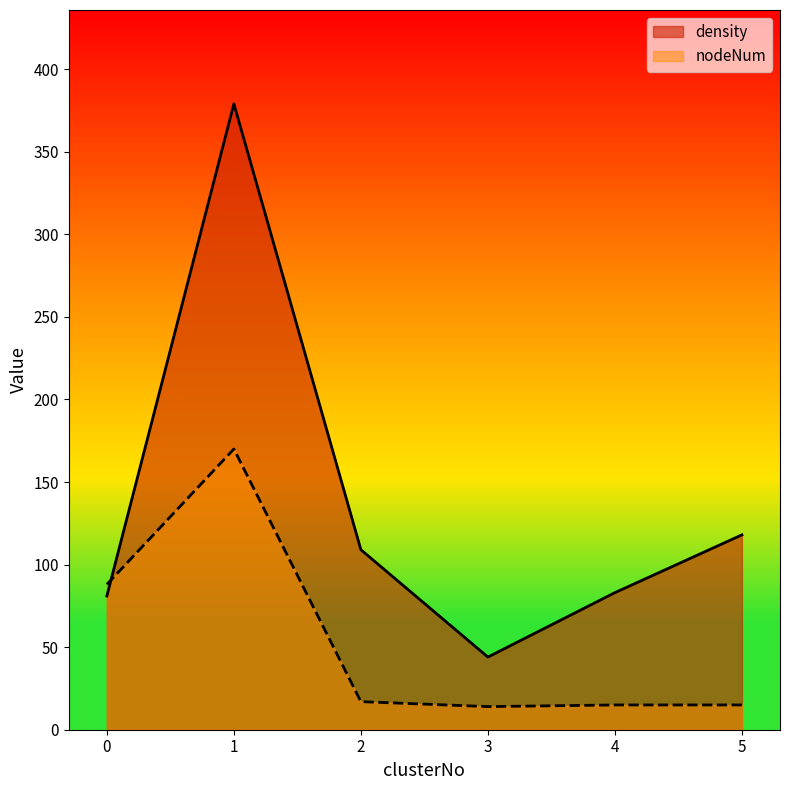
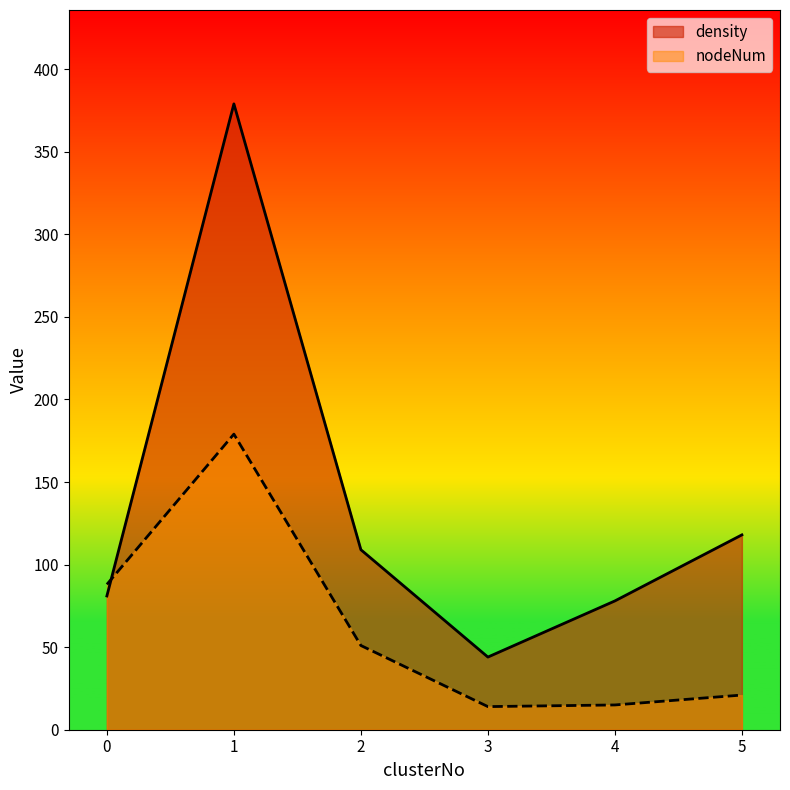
nodeNum, 1: 170 -> 179
nodeNum, 2: 17 -> 51
density, 4: 83 -> 78
nodeNum, 5: 15 -> 21
